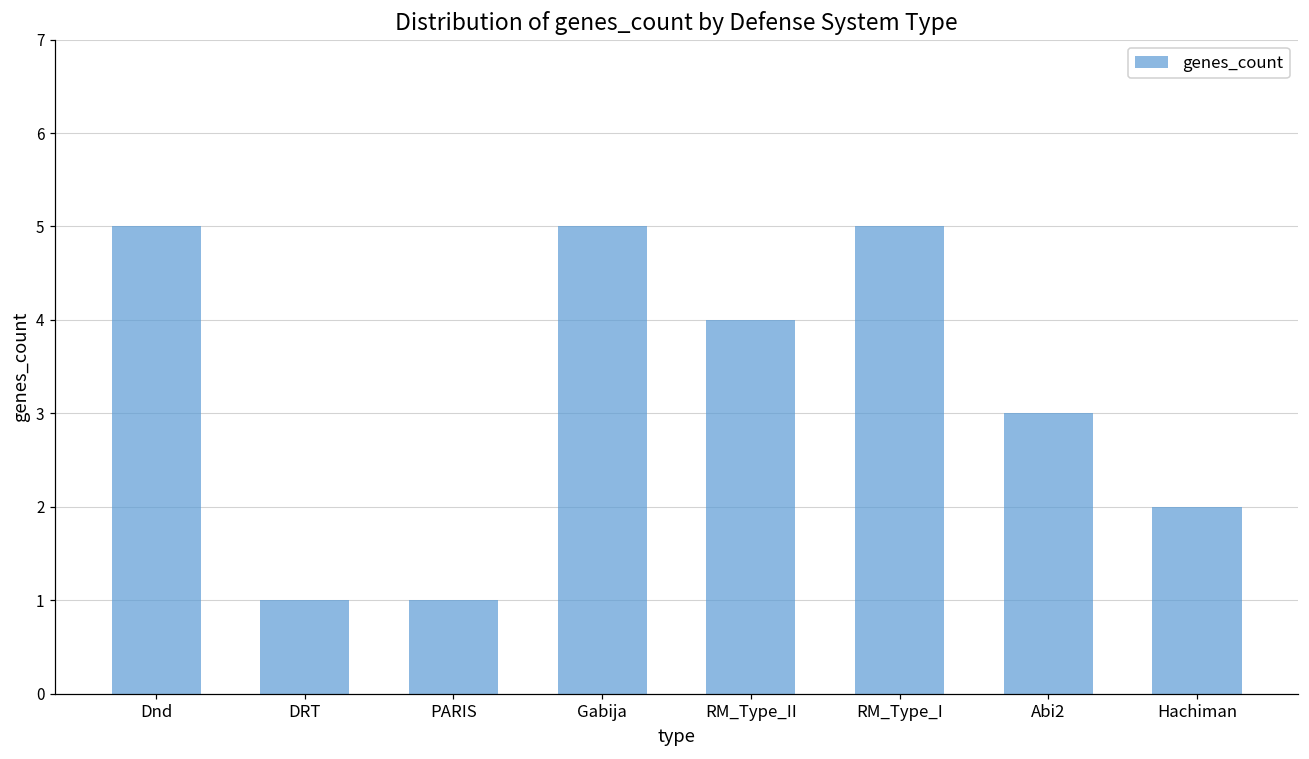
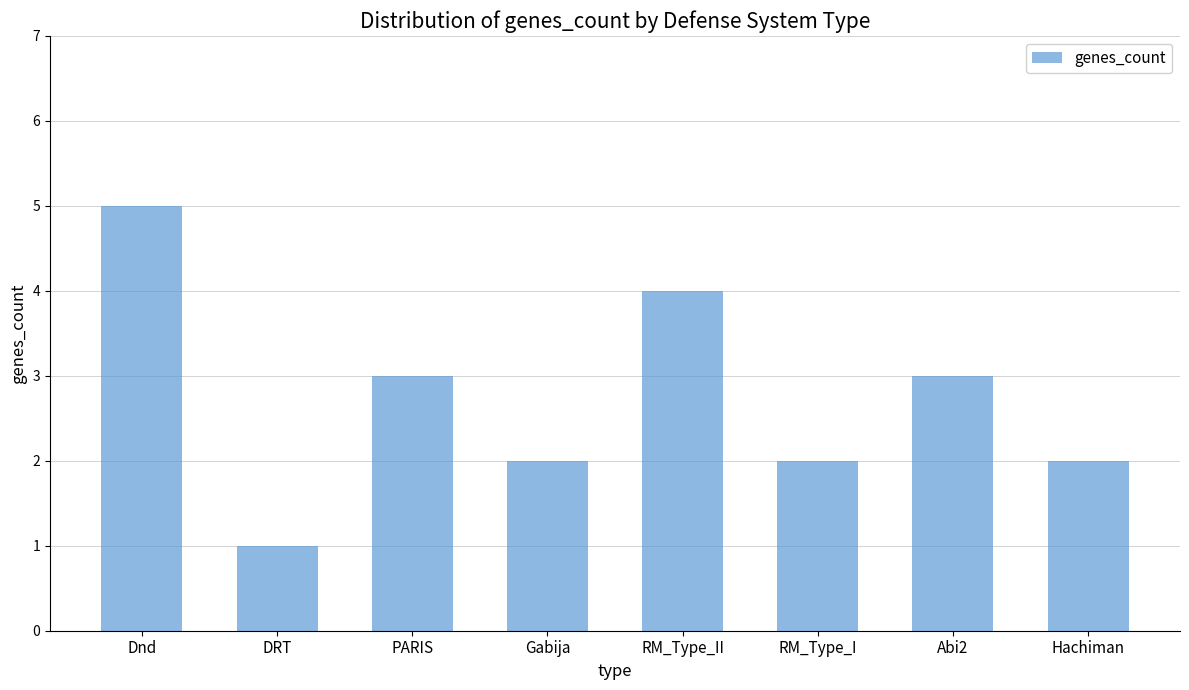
PARIS: 1 -> 3
Gabija: 5 -> 2
RM_Type_I: 5 -> 2
